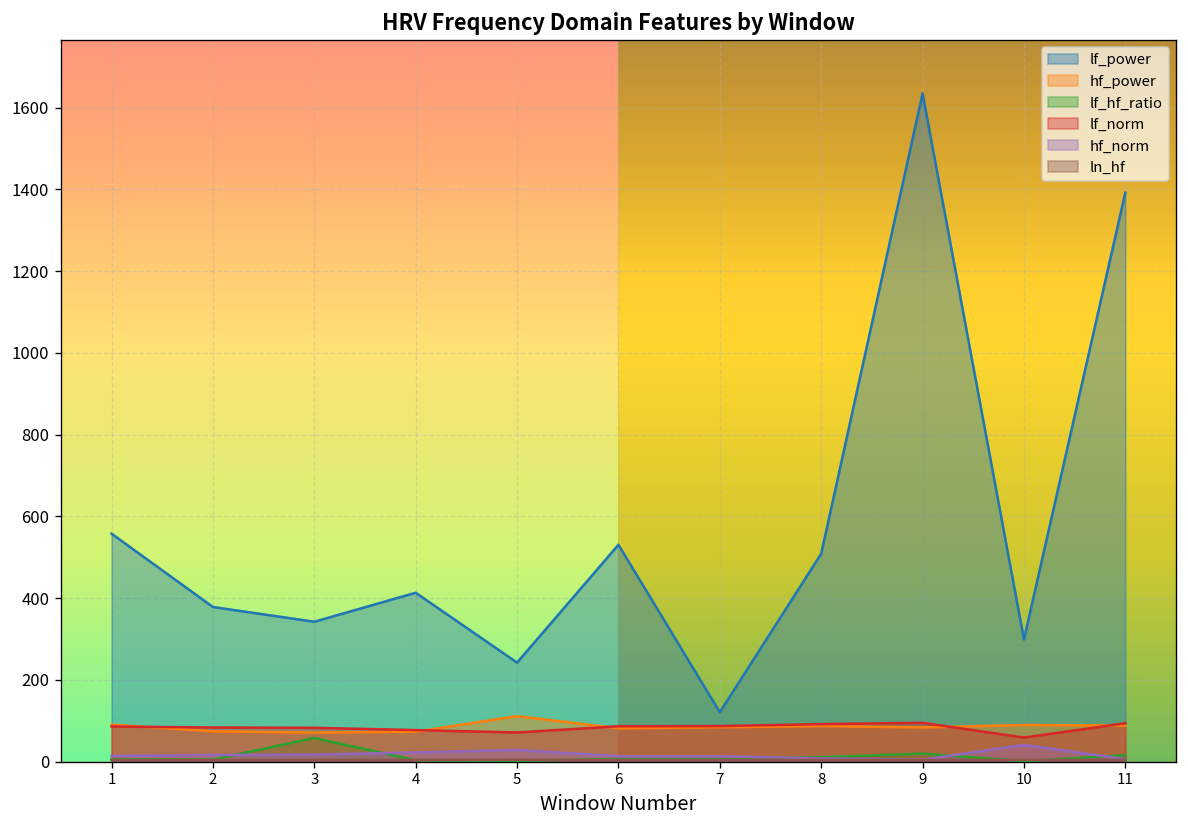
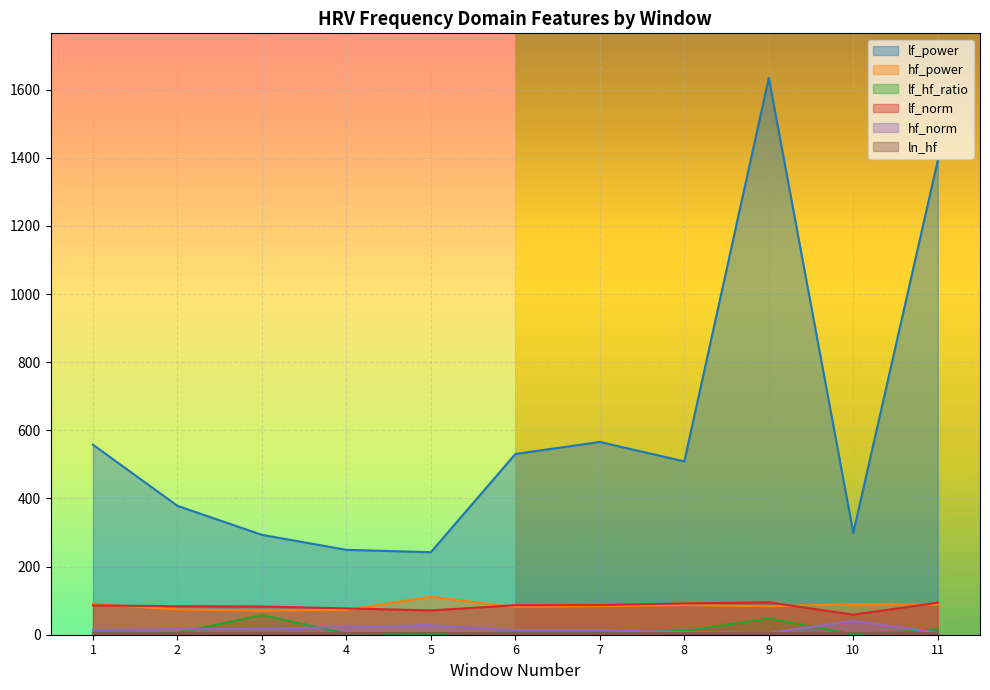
lf_power, 3: 340 -> 290
lf_power, 4: 410 -> 250
lf_power, 7: 120 -> 570
lf_hf_ratio, 9: 20 -> 50
